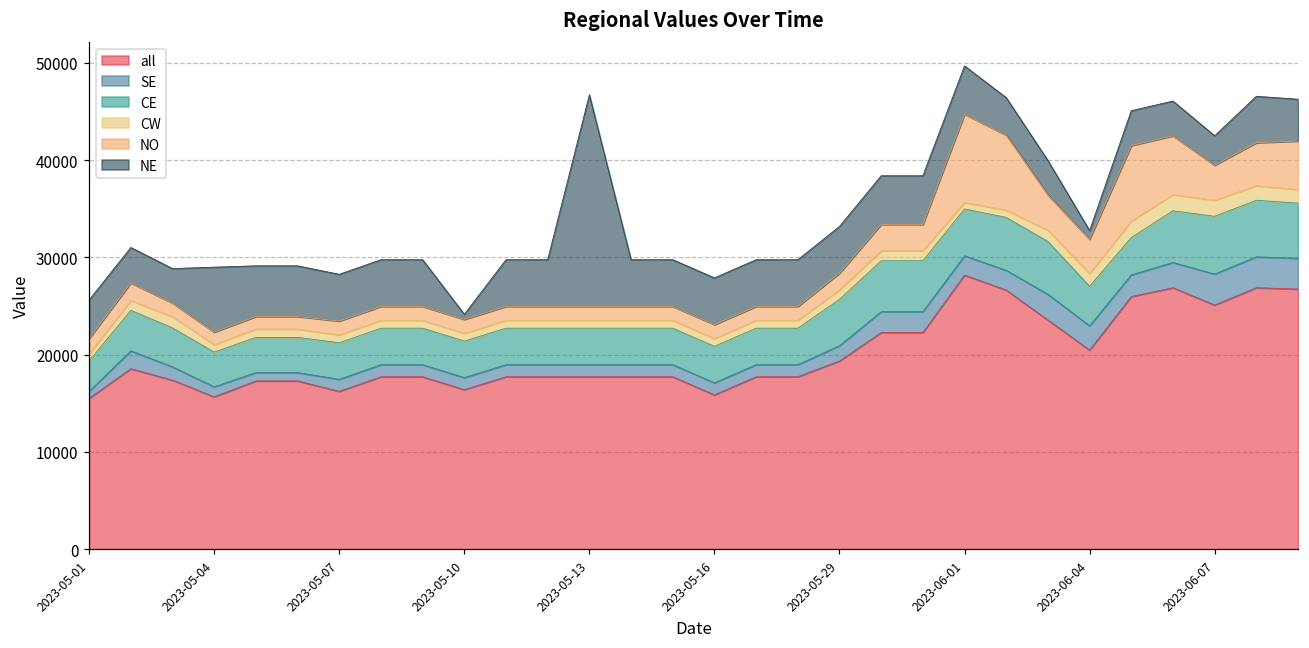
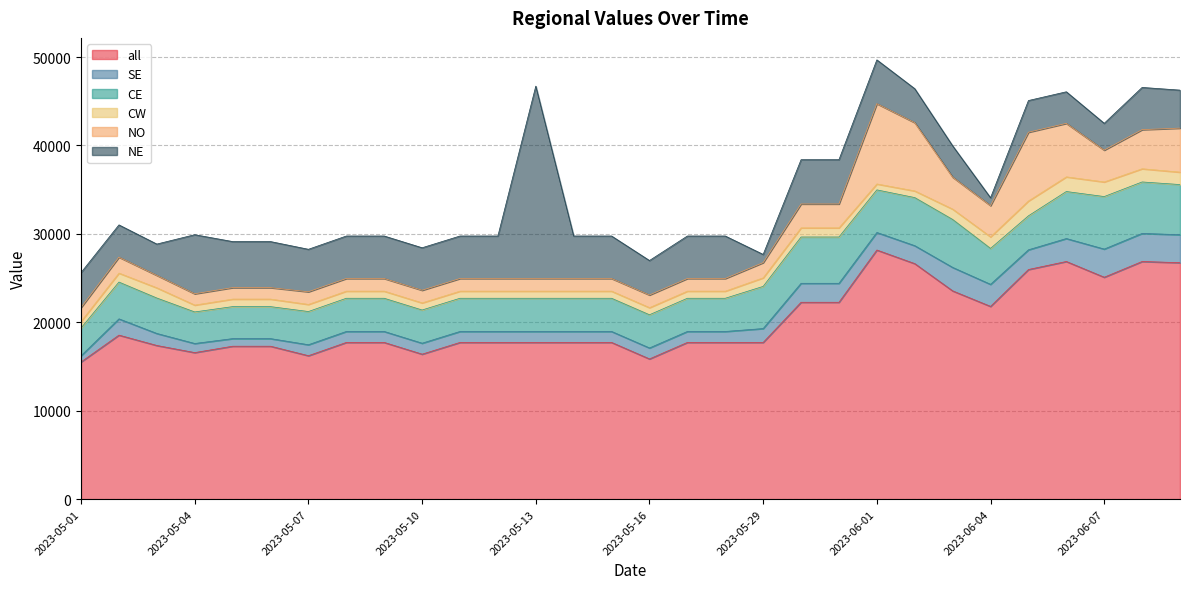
all, 2023-05-04: 16000 -> 17000
NE, 2023-05-10: 1000 -> 5000
NE, 2023-05-16: 5000 -> 4000
all, 2023-05-29: 19000 -> 18000
NE, 2023-05-29: 5000 -> 1000
all, 2023-06-04: 20000 -> 22000
